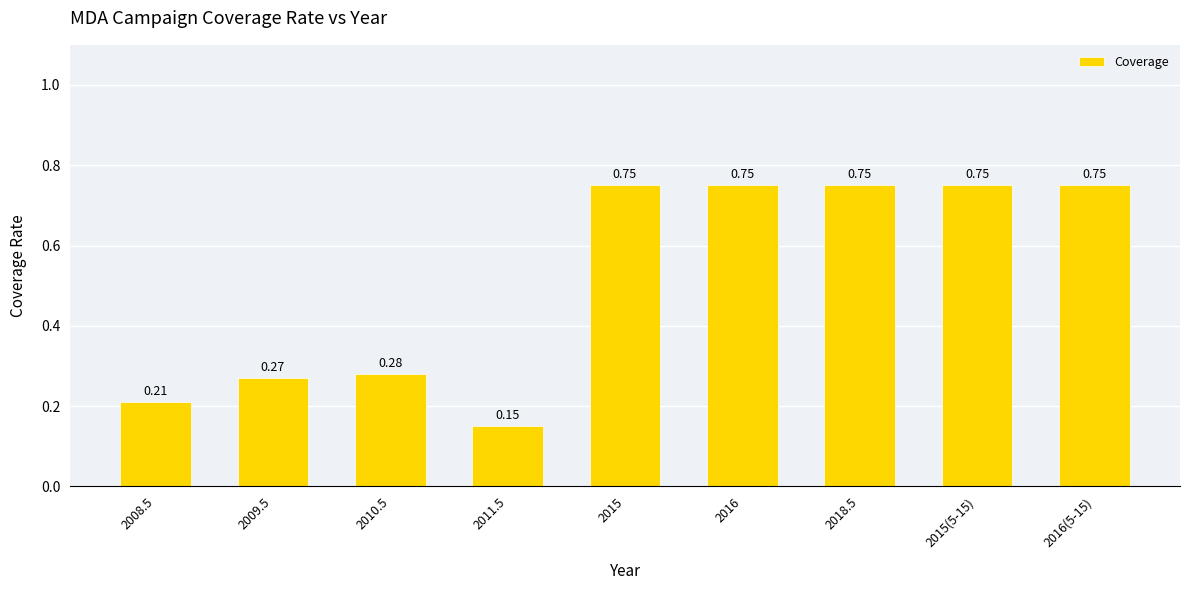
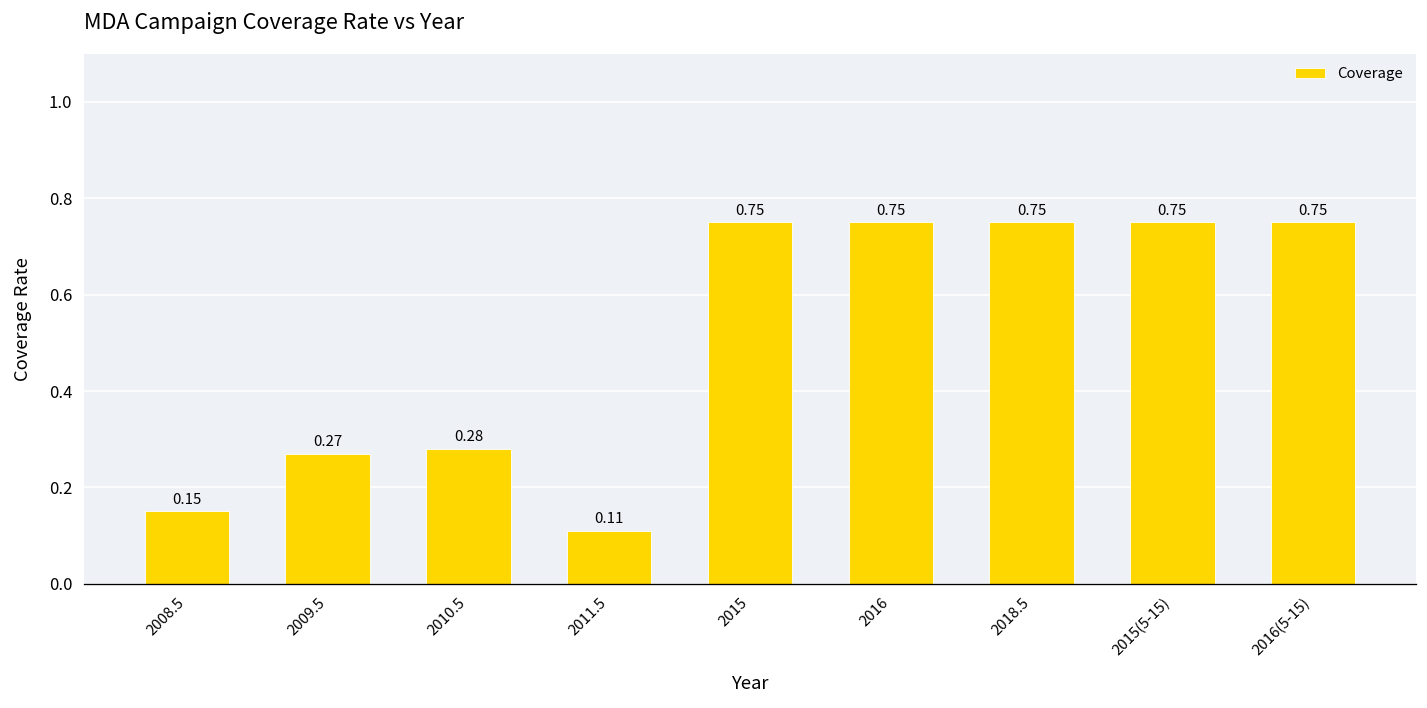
2008.5: 0.21 -> 0.15
2011.5: 0.15 -> 0.11
